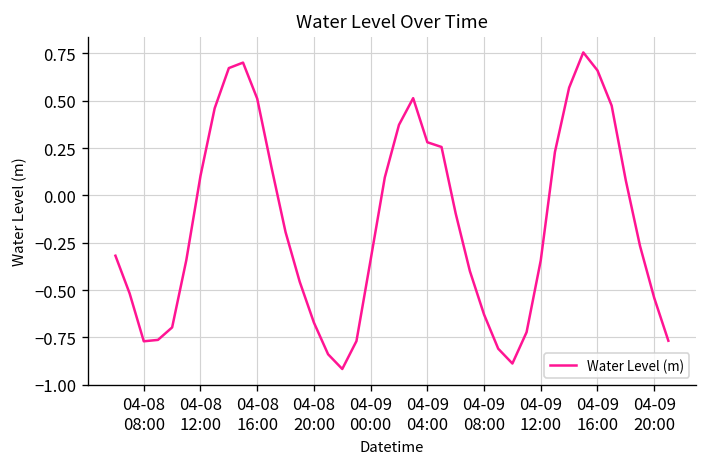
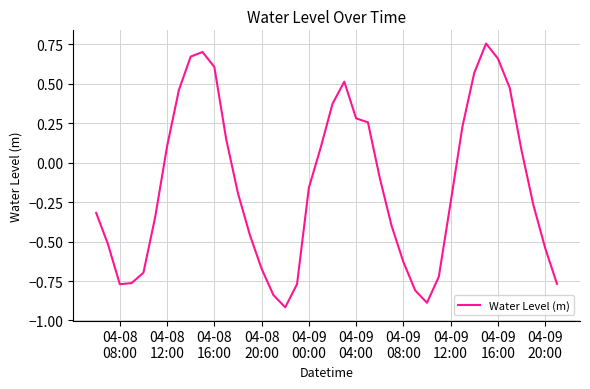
04-08 16:00: 0.51 -> 0.61
04-09 00:00: -0.34 -> -0.16
04-09 12:00: -0.34 -> -0.25
